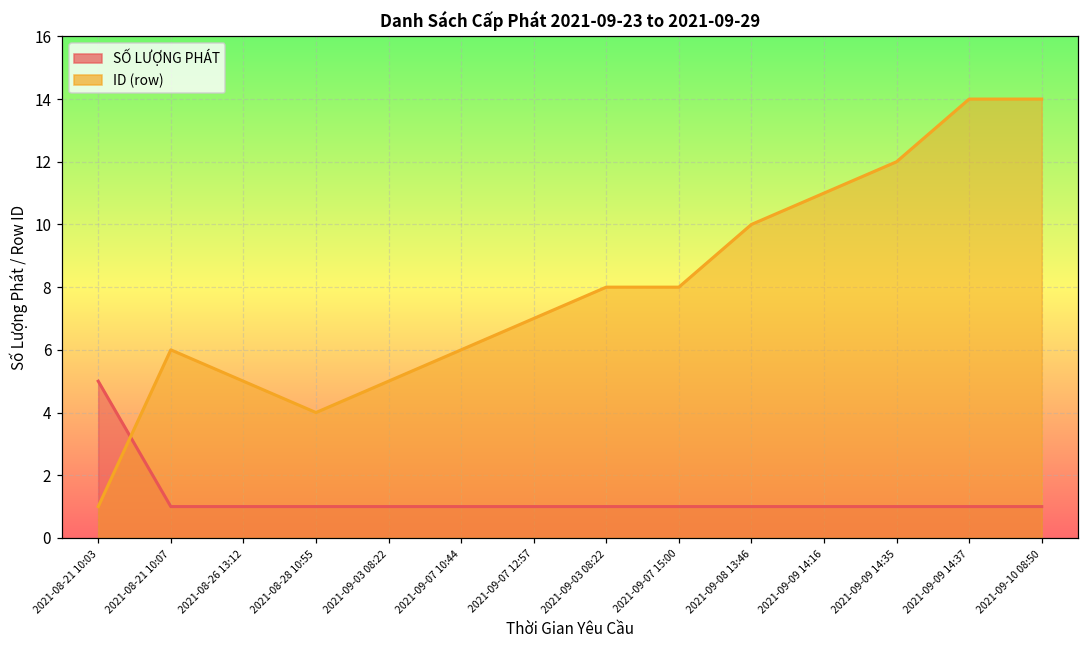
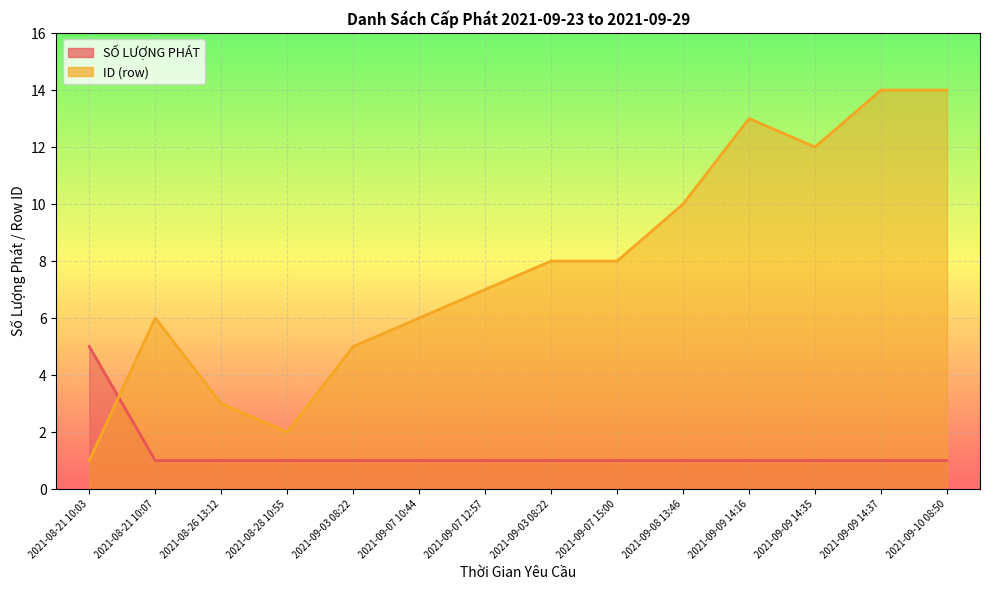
ID (row), 2021-08-26 13:12: 5 -> 3
ID (row), 2021-08-28 10:55: 4 -> 2
ID (row), 2021-09-09 14:16: 11 -> 13
